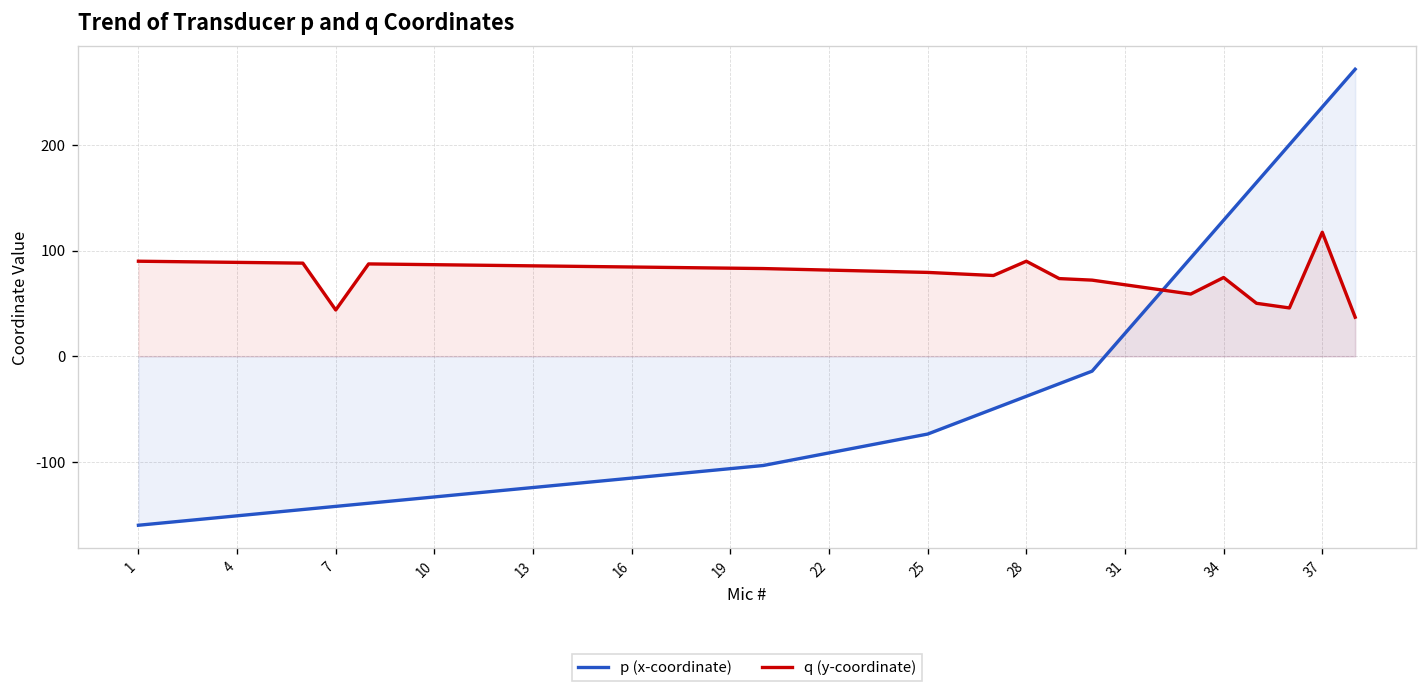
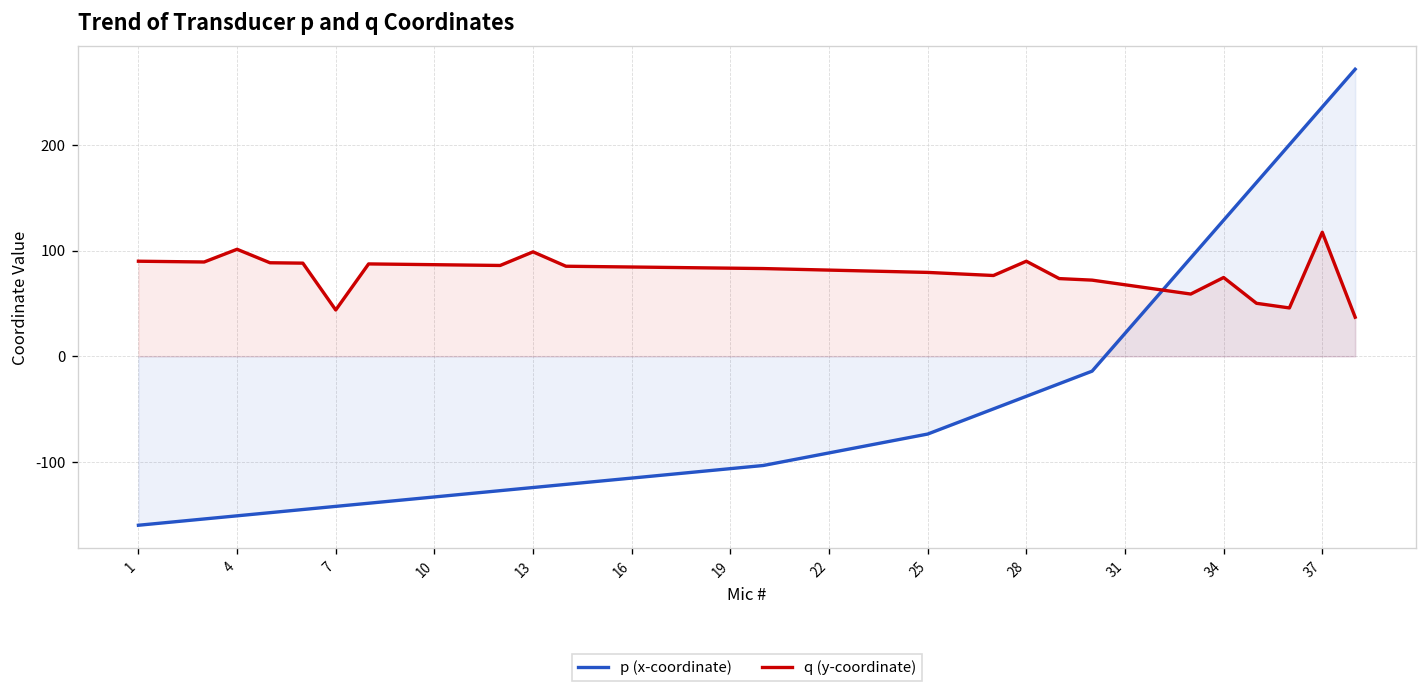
q (y-coordinate), 4: 90 -> 100
q (y-coordinate), 13: 90 -> 100
